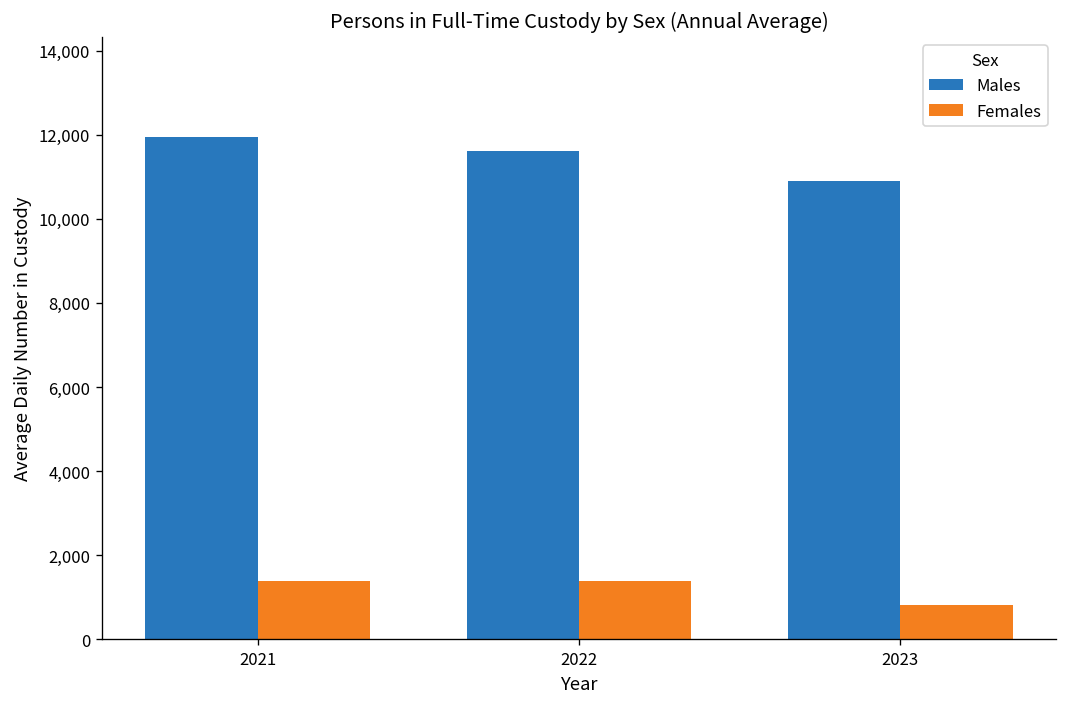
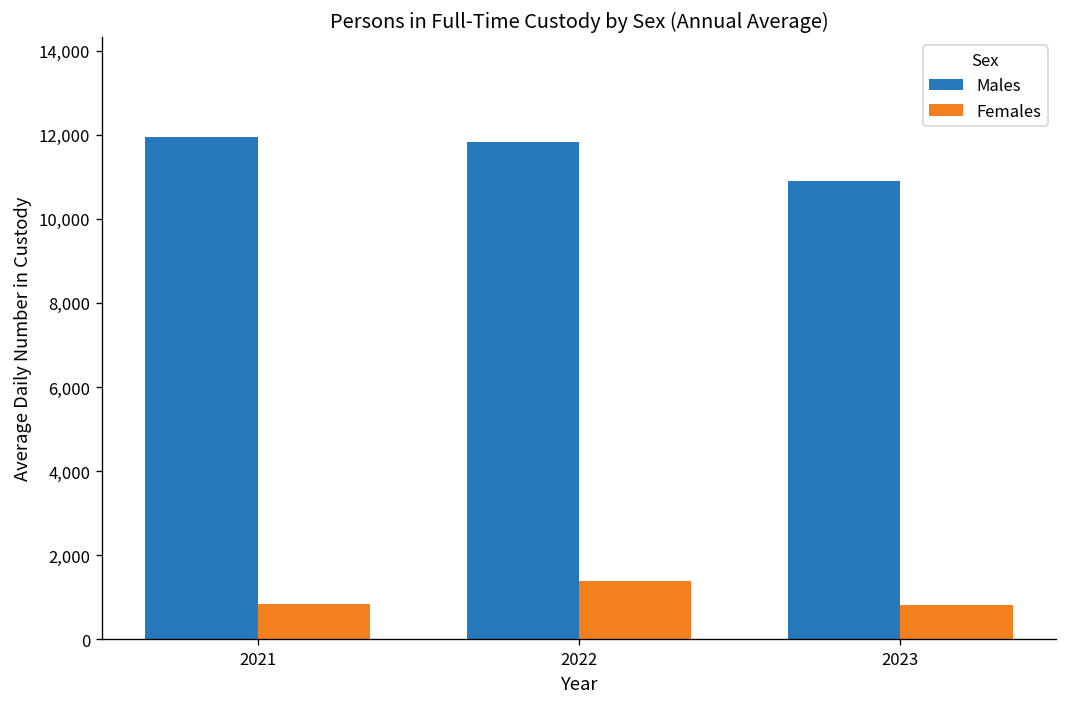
Females, 2021: 1,400 -> 800
Males, 2022: 11,600 -> 11,800
